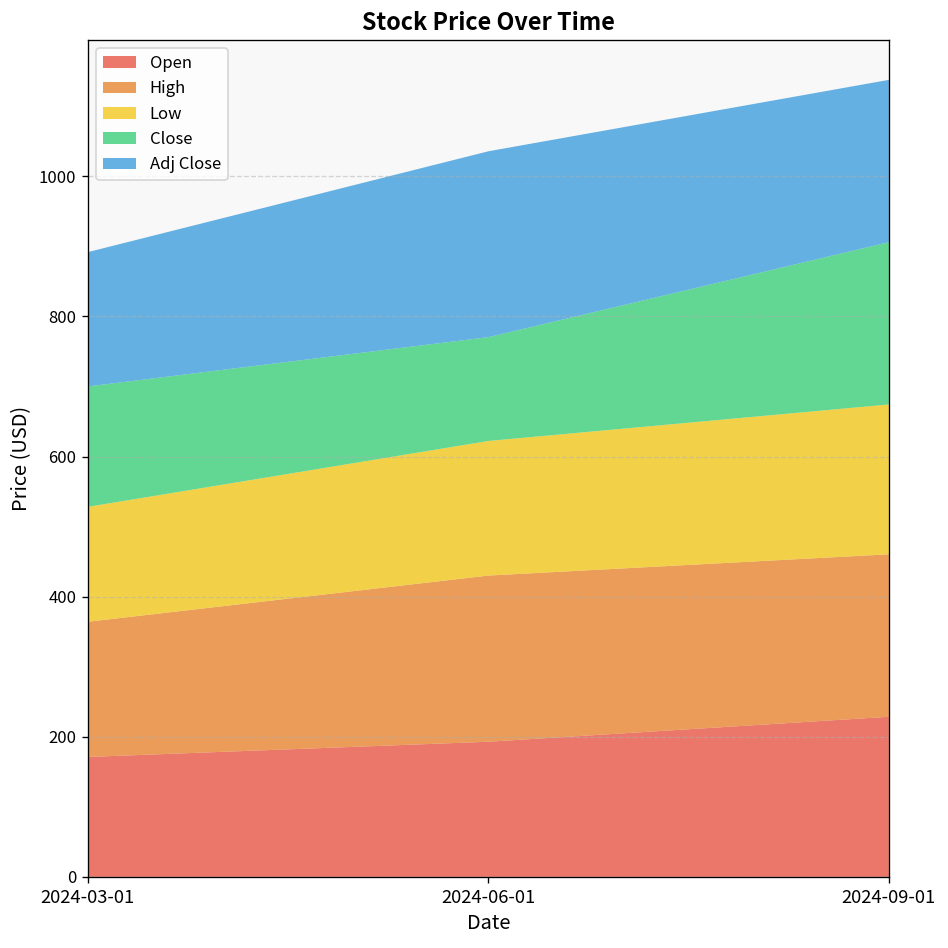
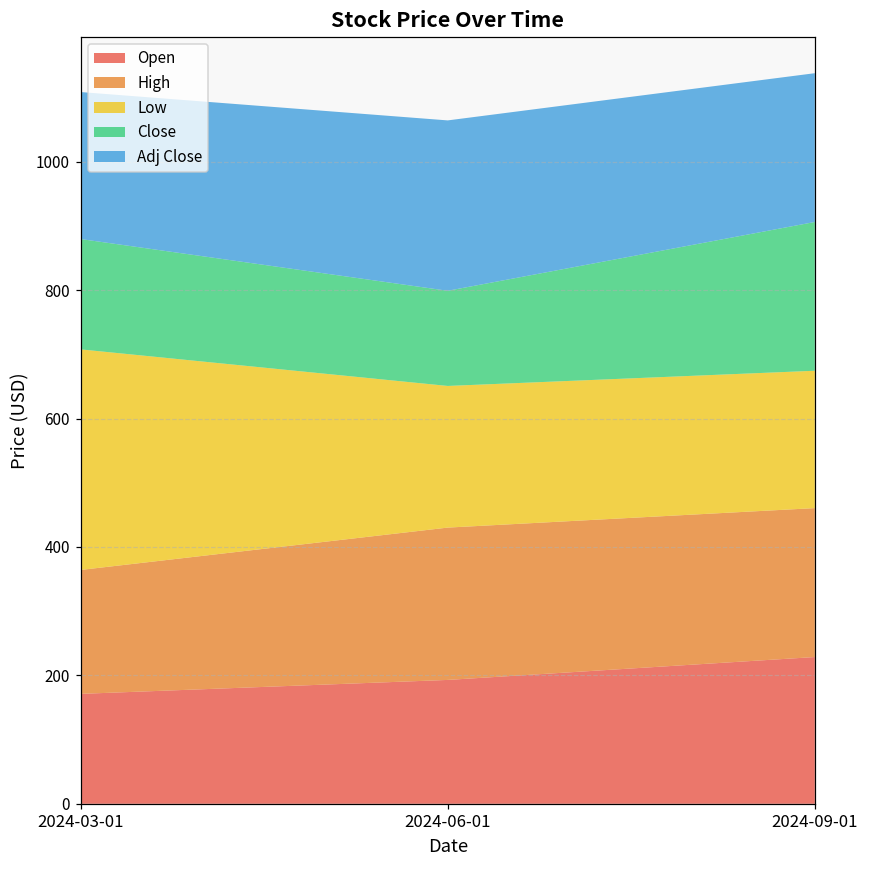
Low, 2024-03-01: 160 -> 340
Adj Close, 2024-03-01: 190 -> 230
Low, 2024-06-01: 190 -> 220
